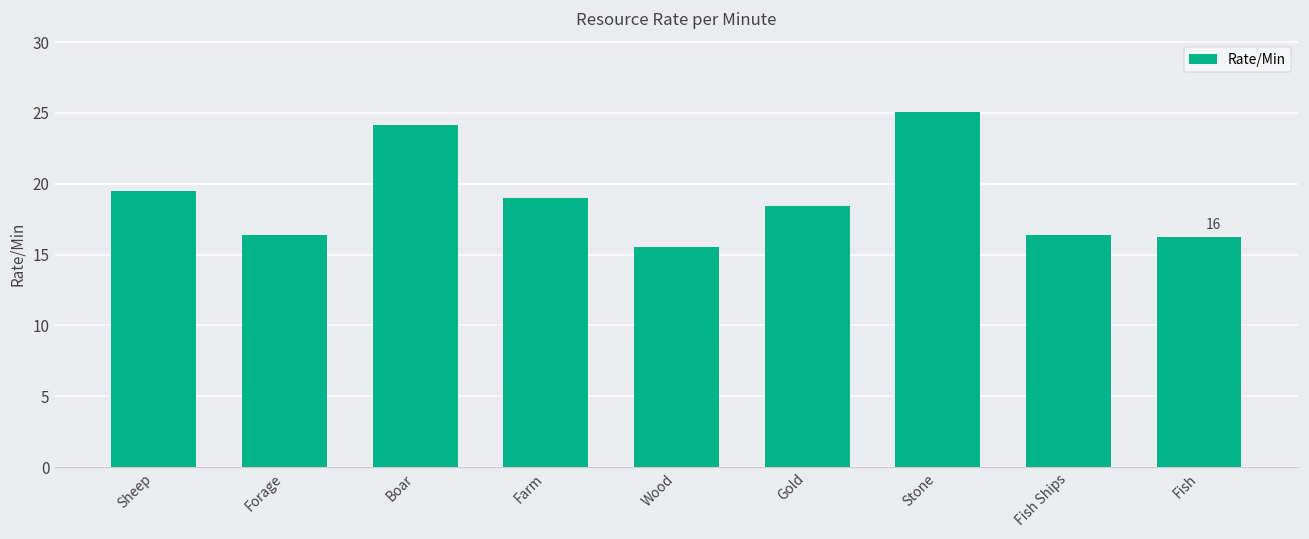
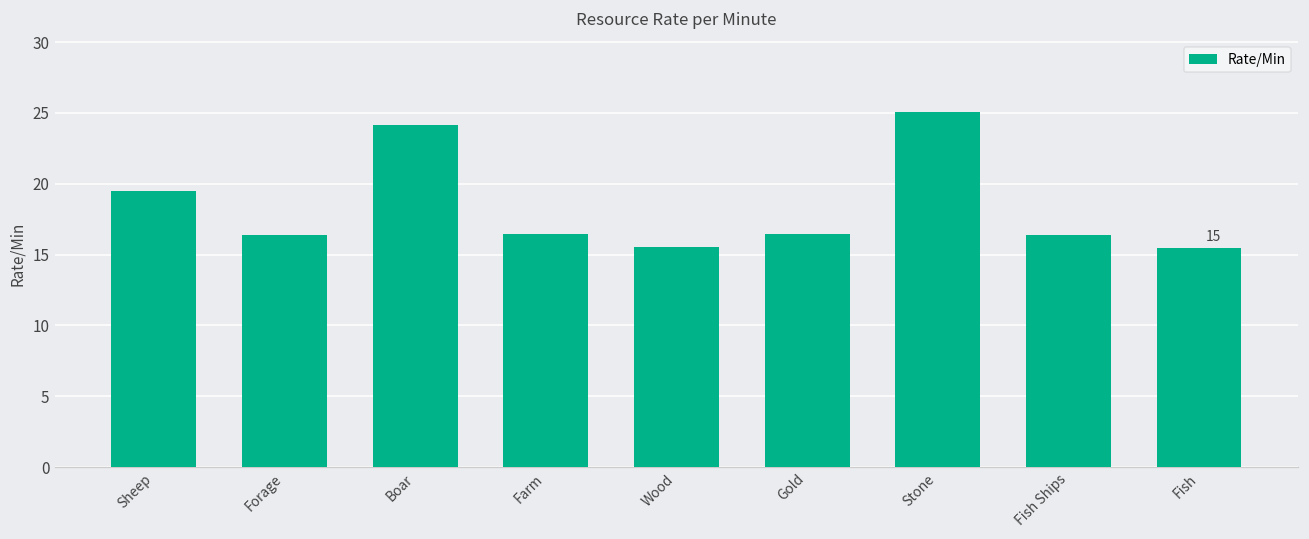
Farm: 19.0 -> 16.5
Gold: 18.4 -> 16.4
Fish: 16 -> 15
